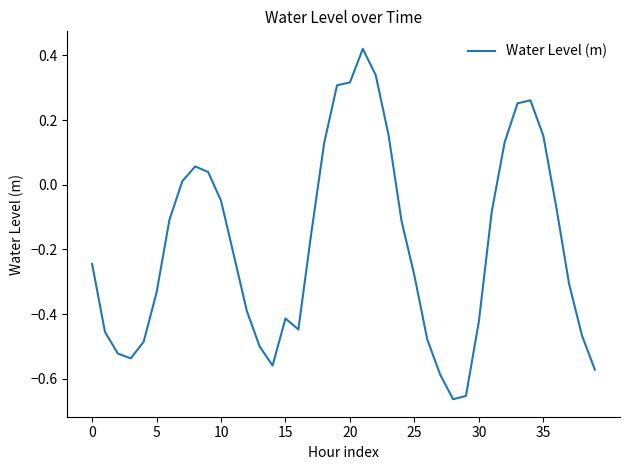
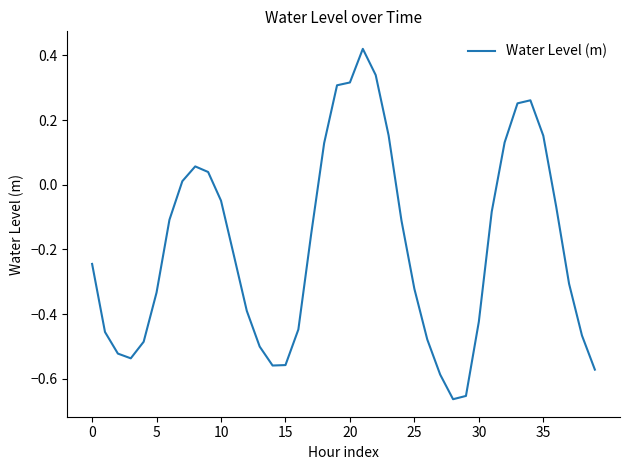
15: -0.41 -> -0.56
25: -0.28 -> -0.32
